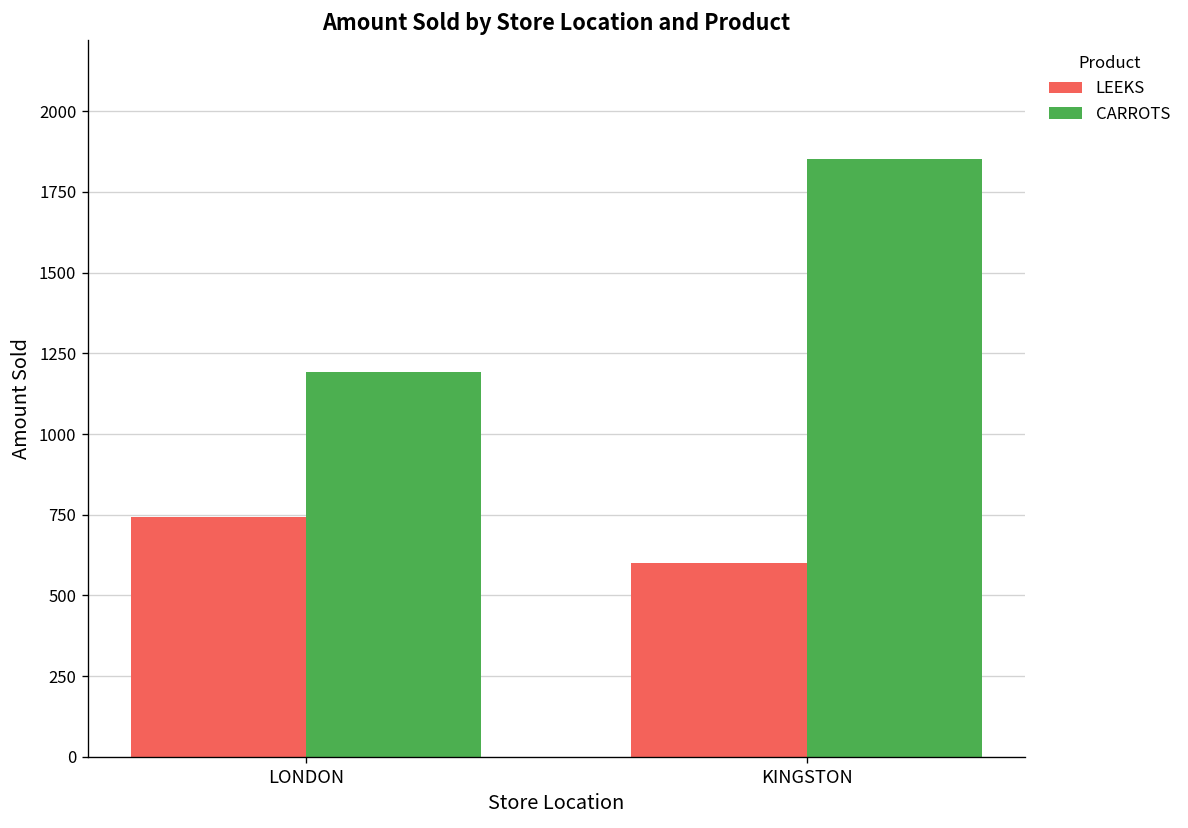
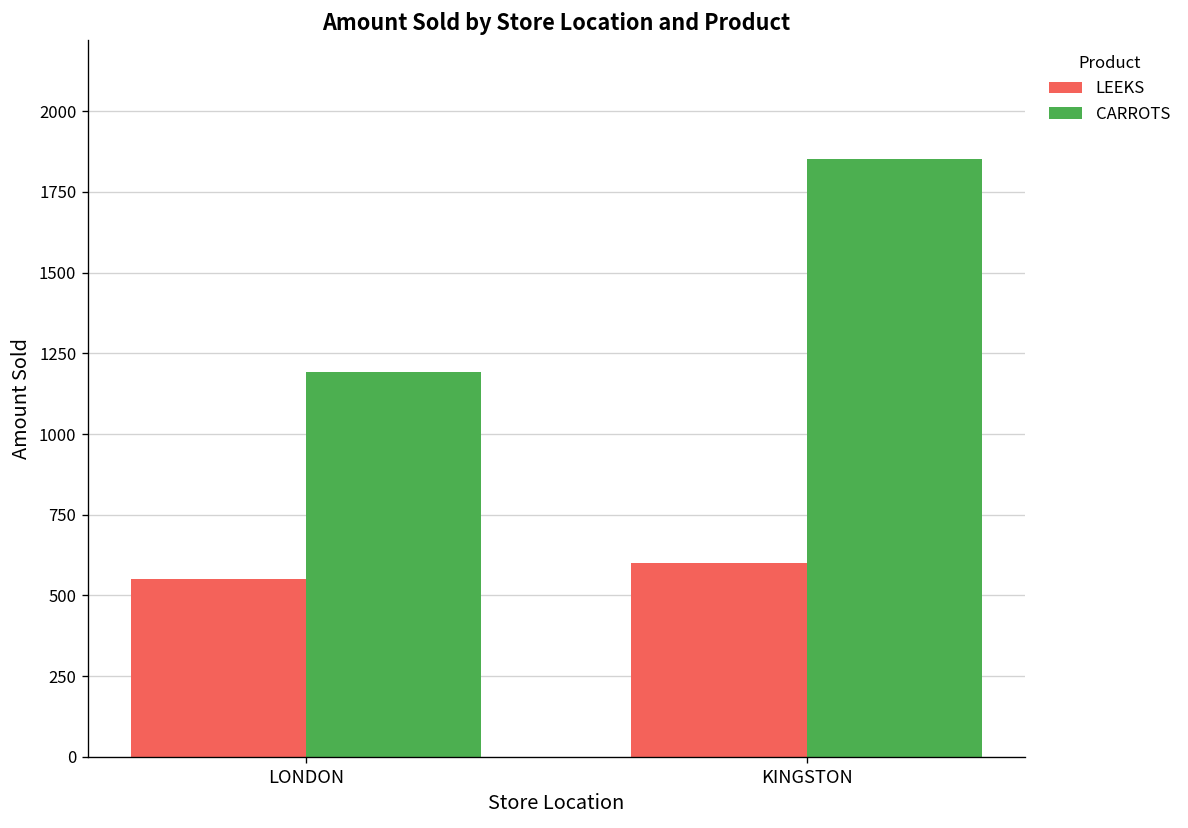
LEEKS, LONDON: 740 -> 550
